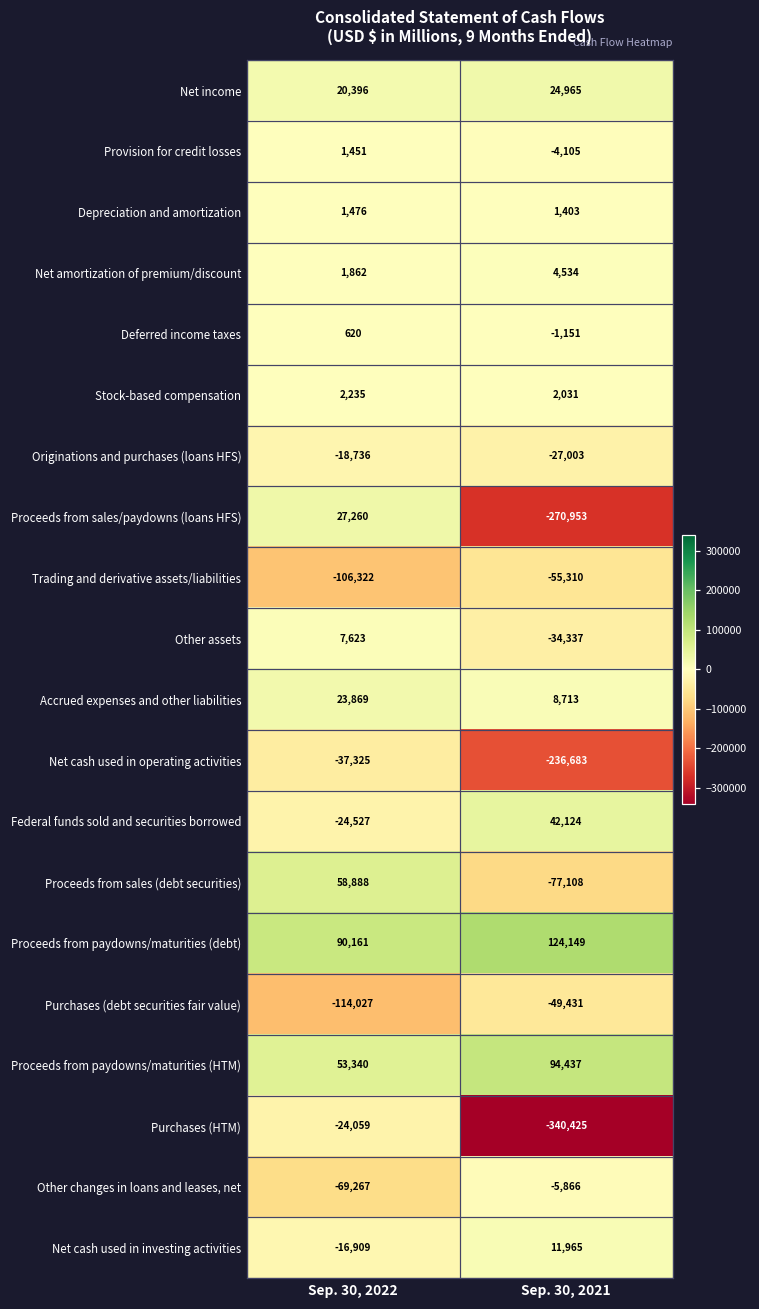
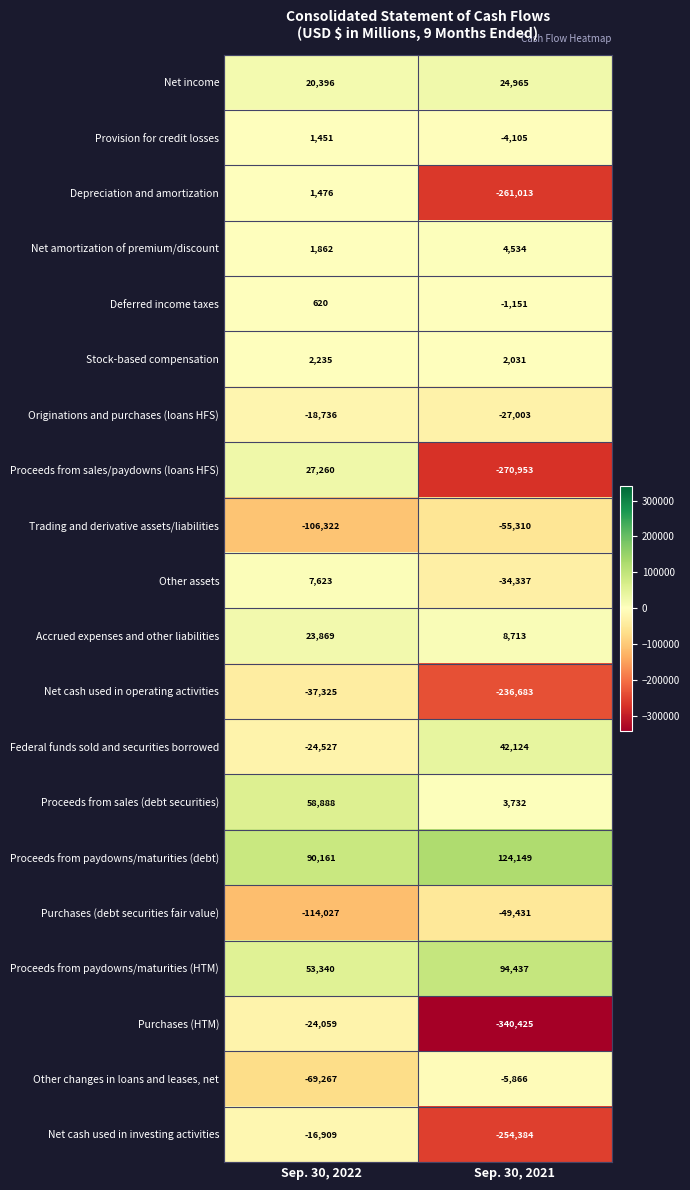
Depreciation and amortization, Sep. 30, 2021: 1,403 -> -261,013
Proceeds from sales (debt securities), Sep. 30, 2021: -77,108 -> 3,732
Net cash used in investing activities, Sep. 30, 2021: 11,965 -> -254,384
